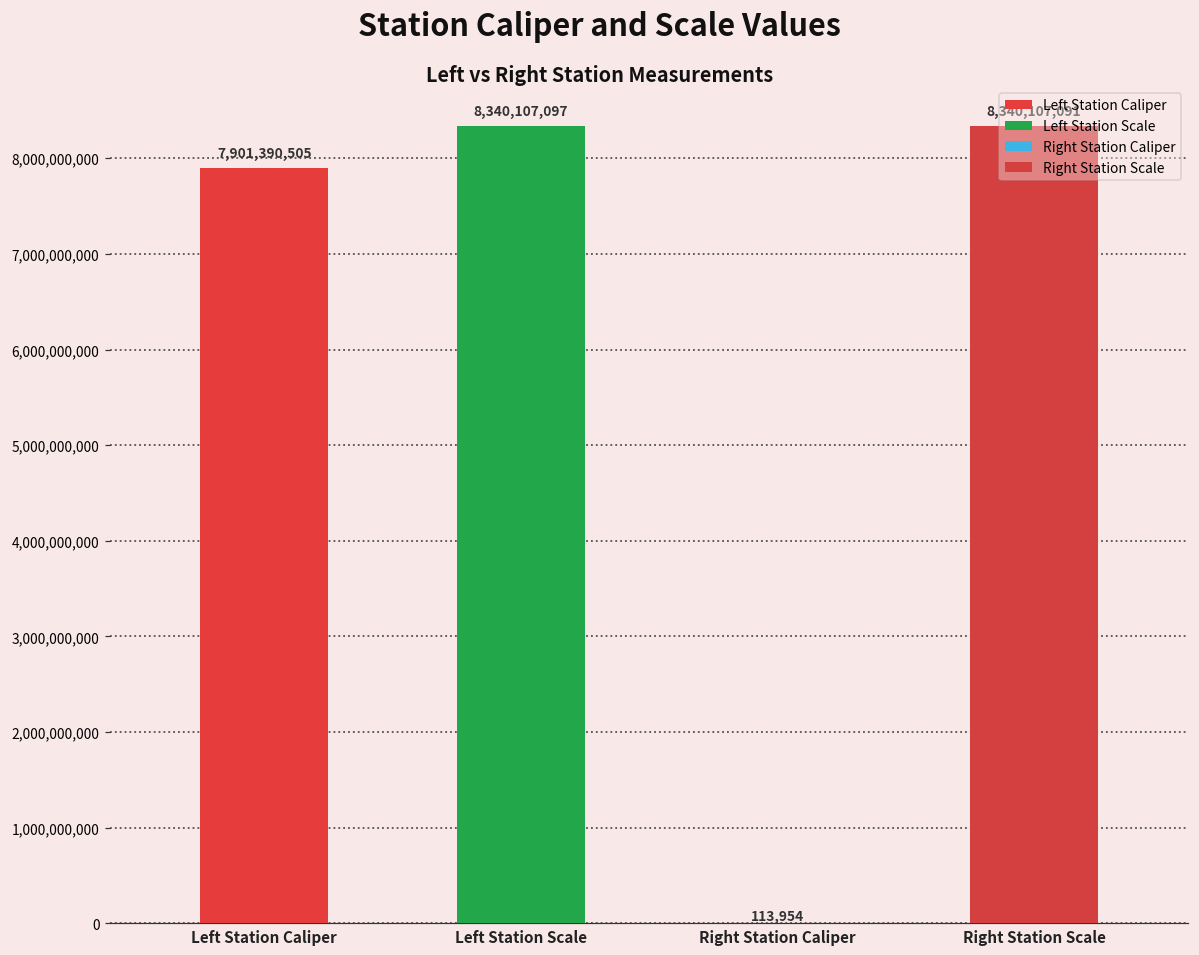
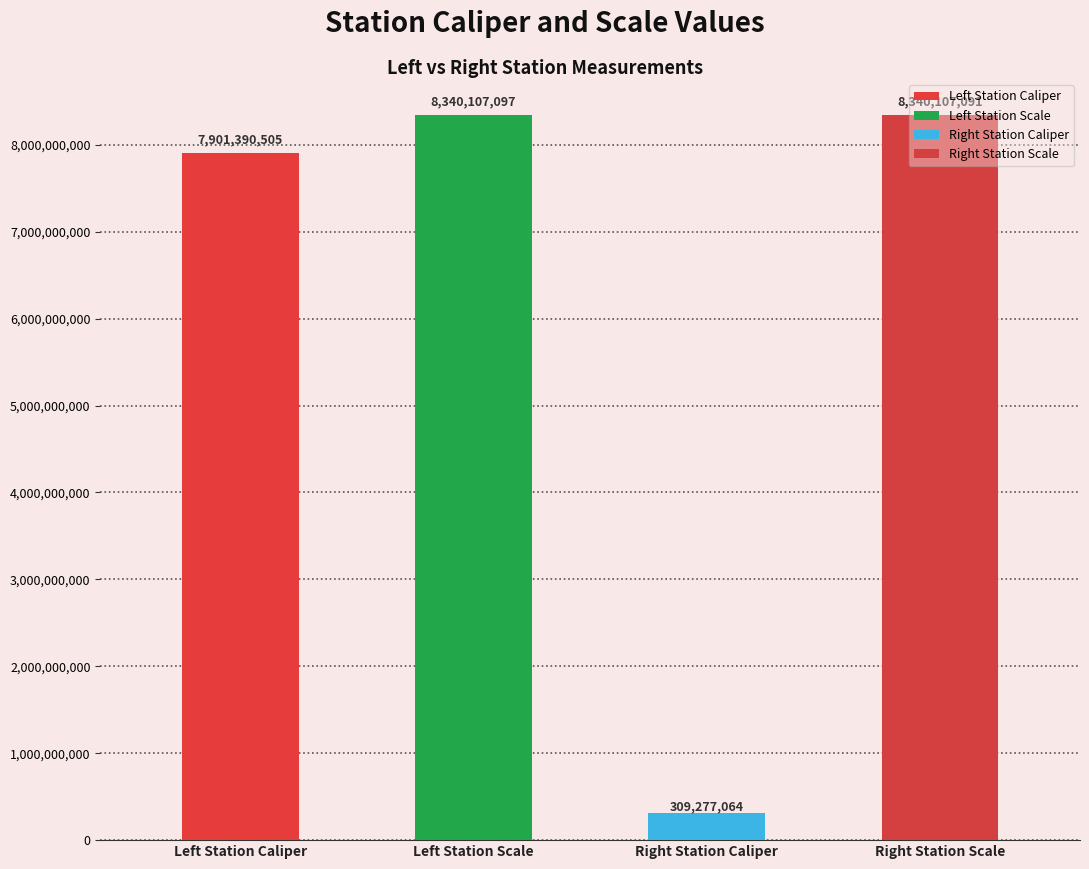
Right Station Caliper: 113,954 -> 309,277,064
